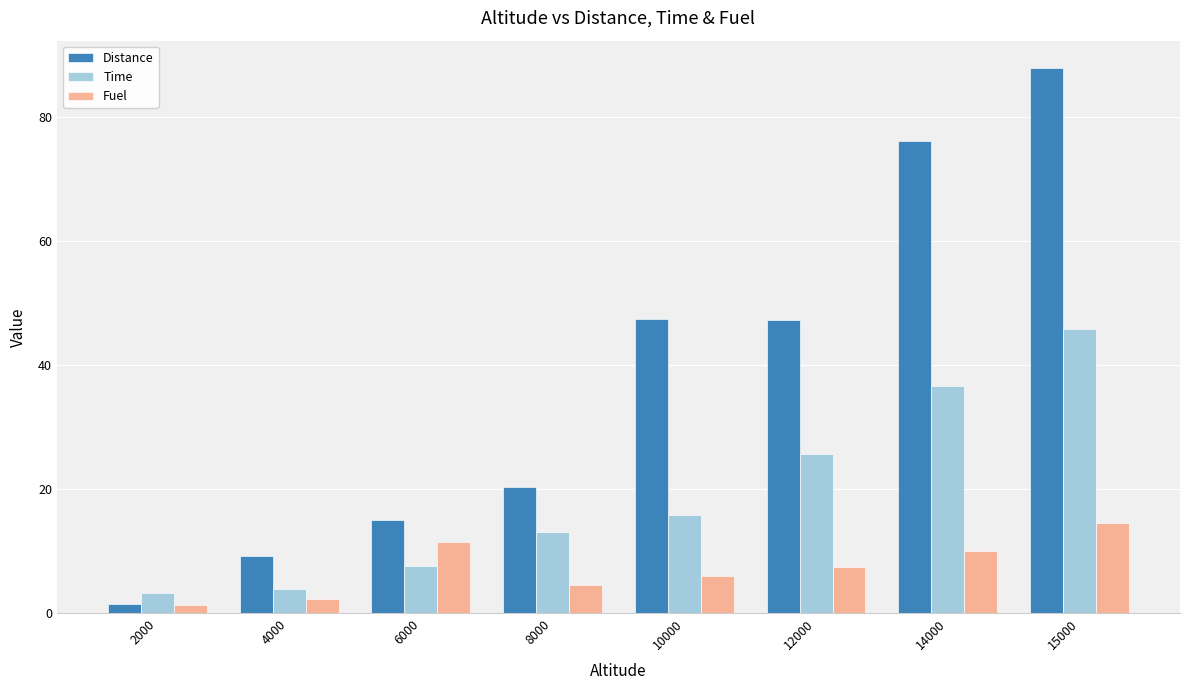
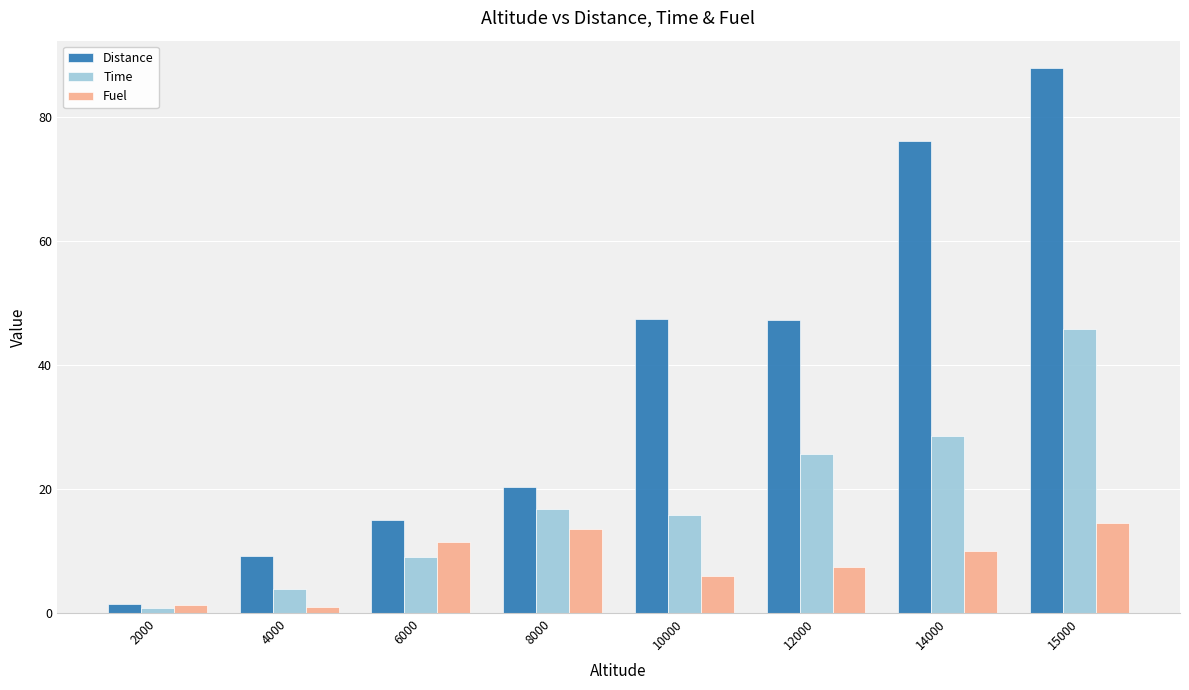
Time, 2000: 3 -> 1
Fuel, 4000: 2 -> 1
Time, 6000: 8 -> 9
Time, 8000: 13 -> 17
Fuel, 8000: 5 -> 14
Time, 14000: 37 -> 29
